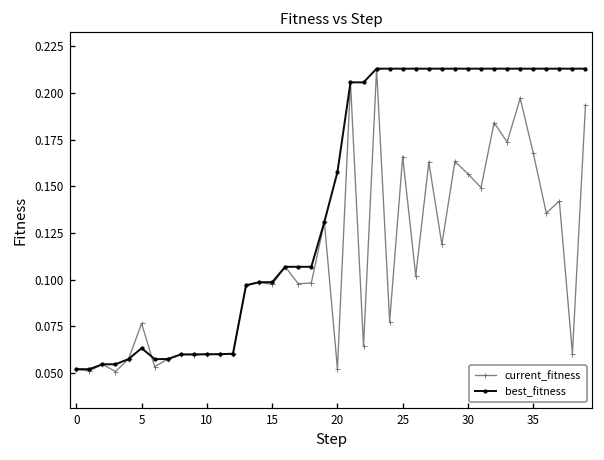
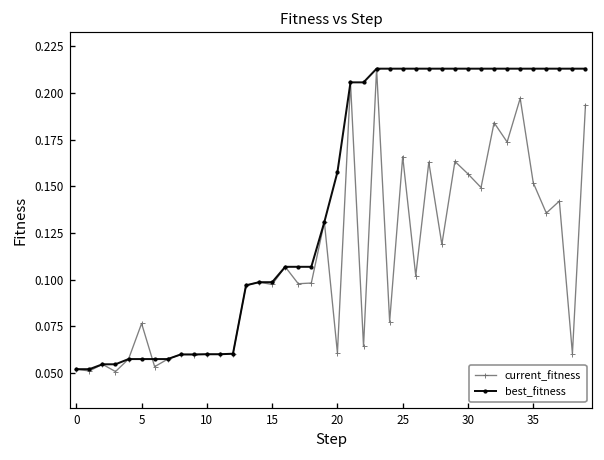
best_fitness, 5: 0.063 -> 0.057
current_fitness, 20: 0.052 -> 0.061
current_fitness, 35: 0.168 -> 0.152
